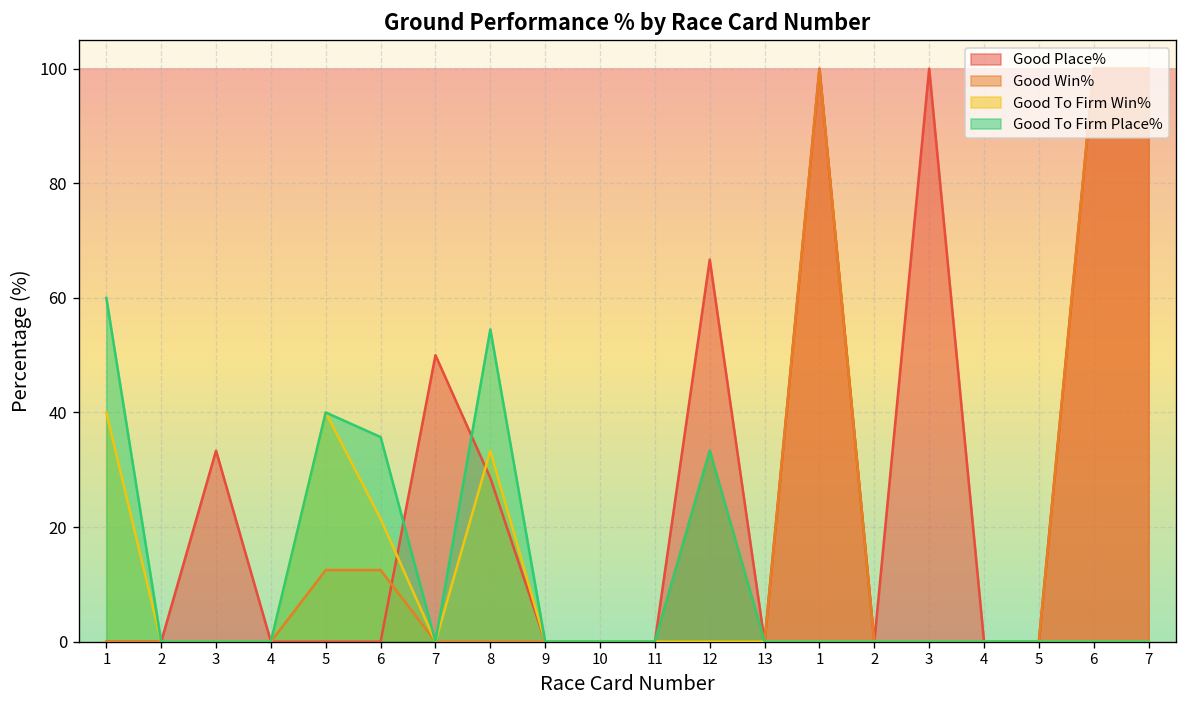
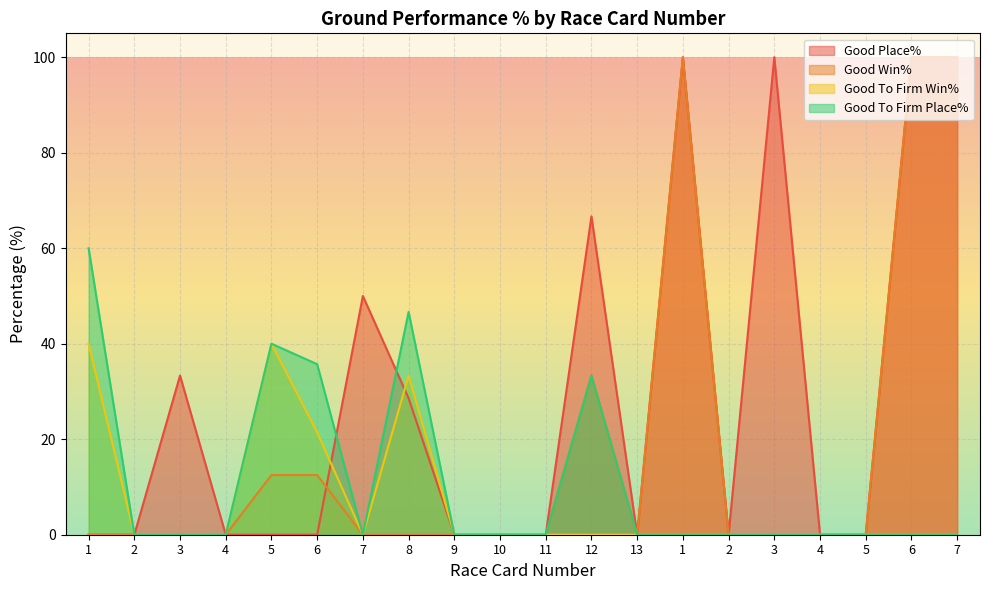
Good To Firm Place%, 8: 55 -> 47
